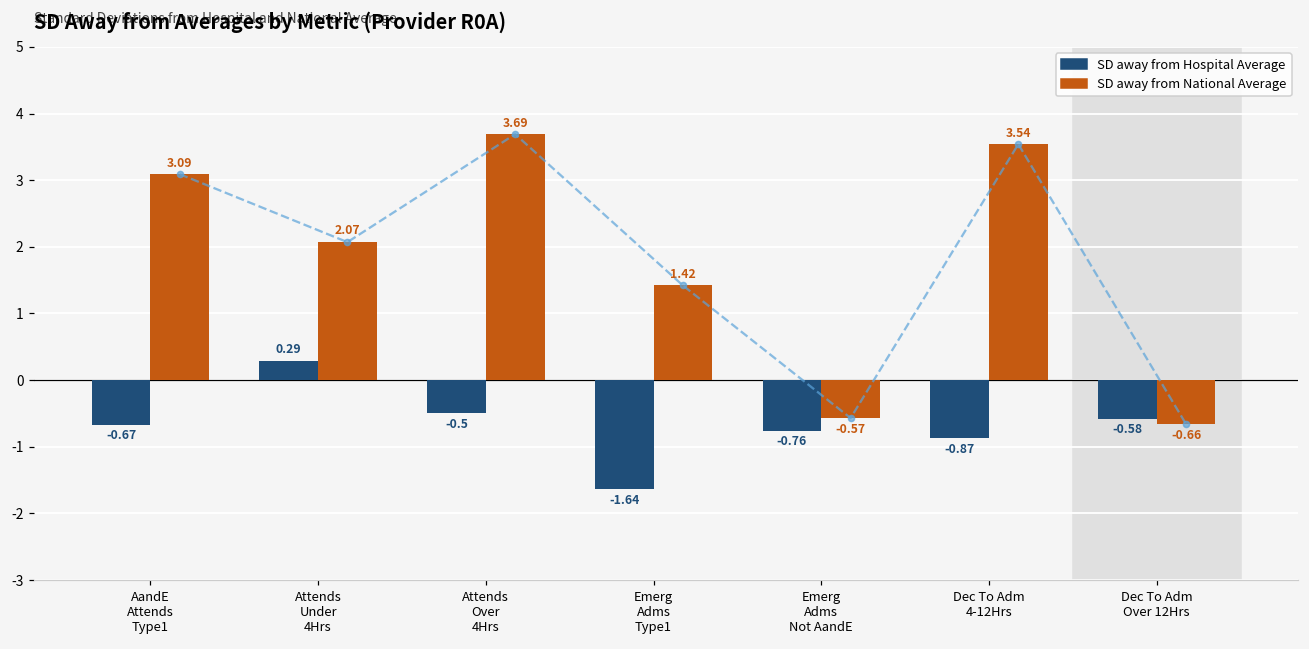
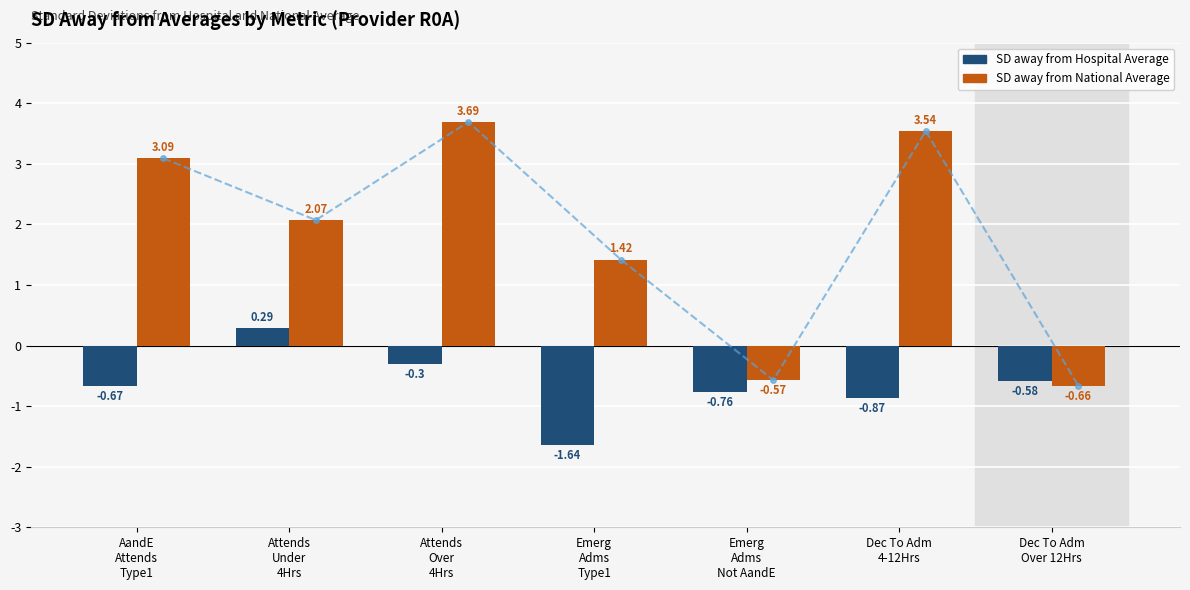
SD away from Hospital Average, Attends Over 4Hrs: -0.5 -> -0.3
